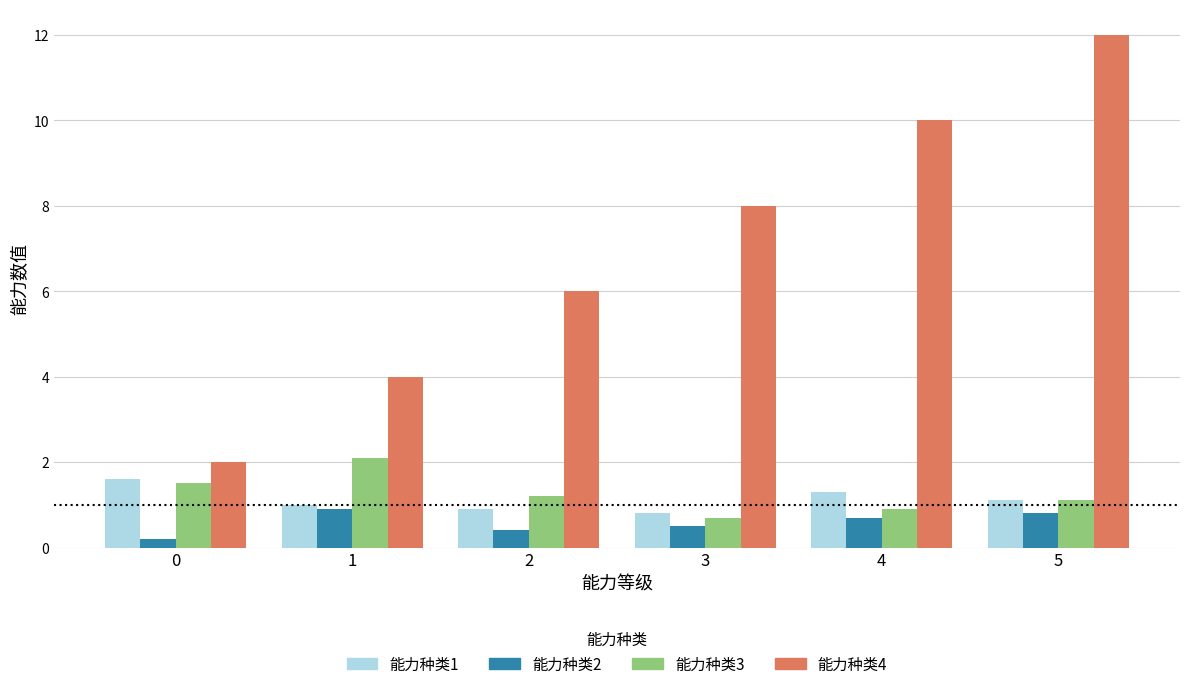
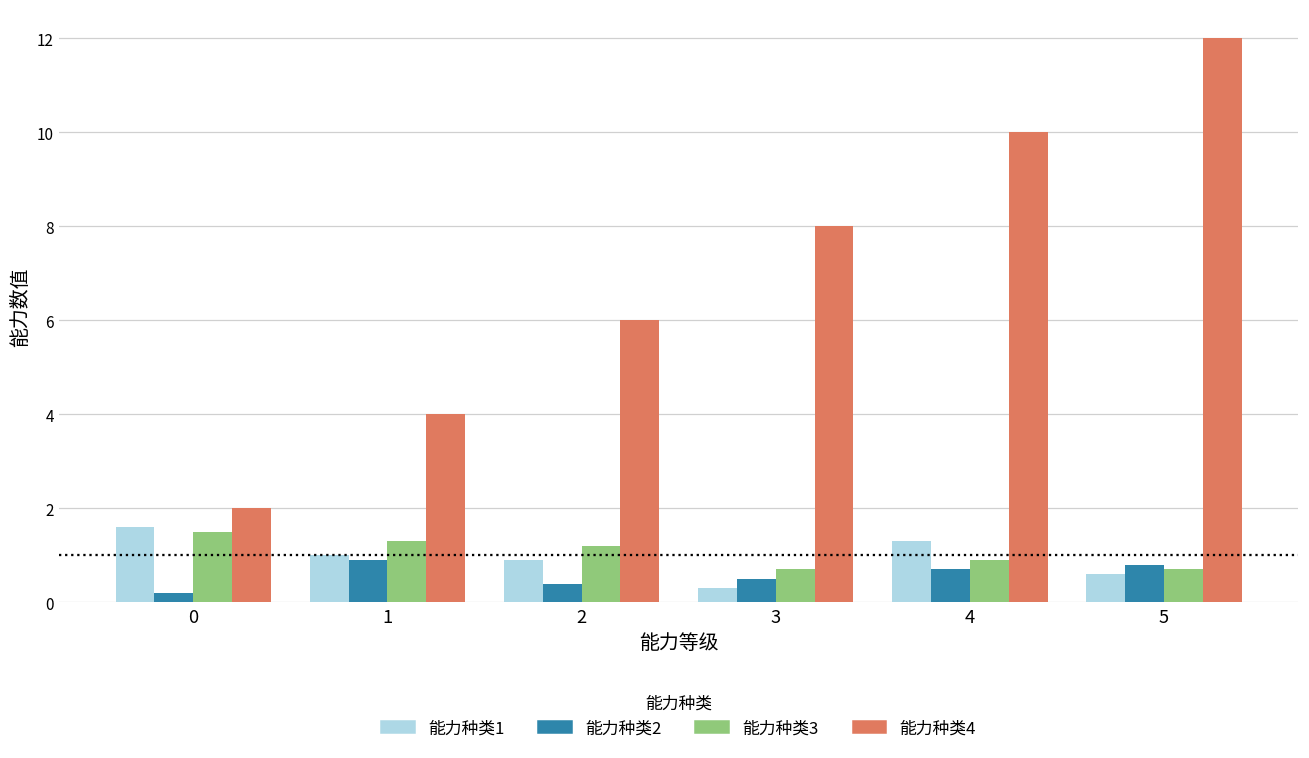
能力种类3, 1: 2.1 -> 1.3
能力种类1, 3: 0.8 -> 0.3
能力种类1, 5: 1.1 -> 0.6
能力种类3, 5: 1.1 -> 0.7
